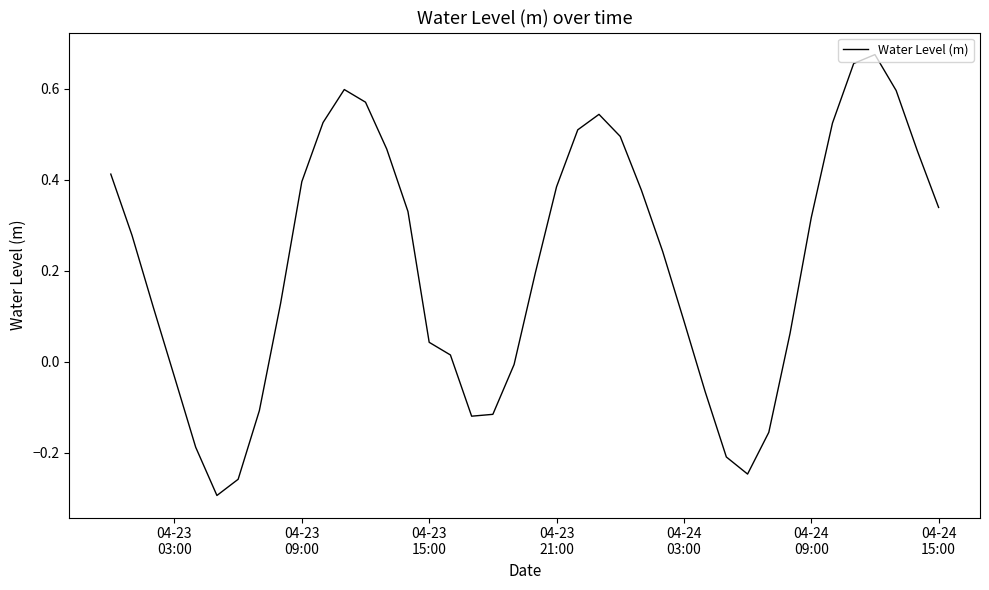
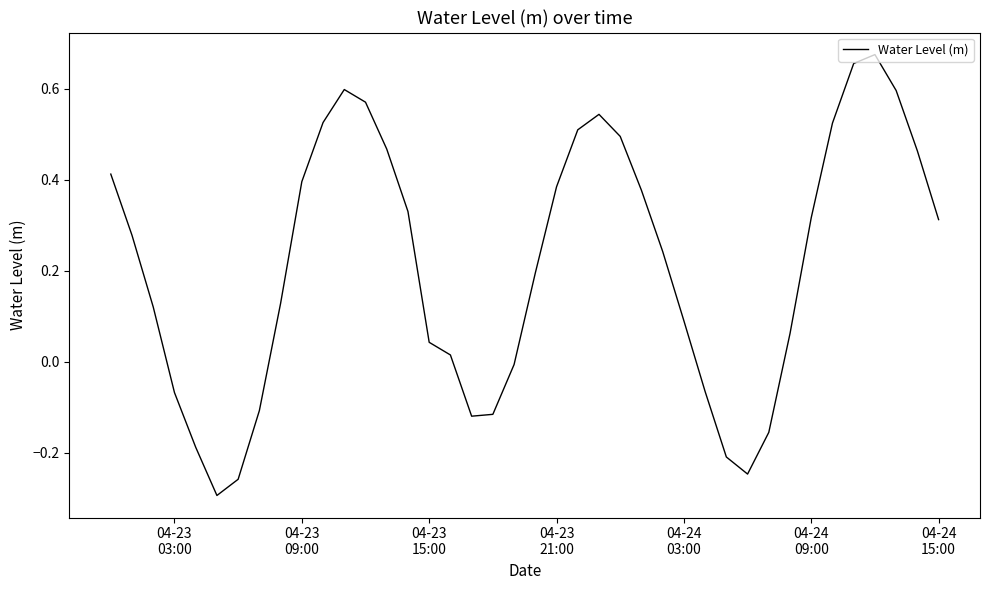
04-23 03:00: -0.03 -> -0.07
04-24 15:00: 0.34 -> 0.31
